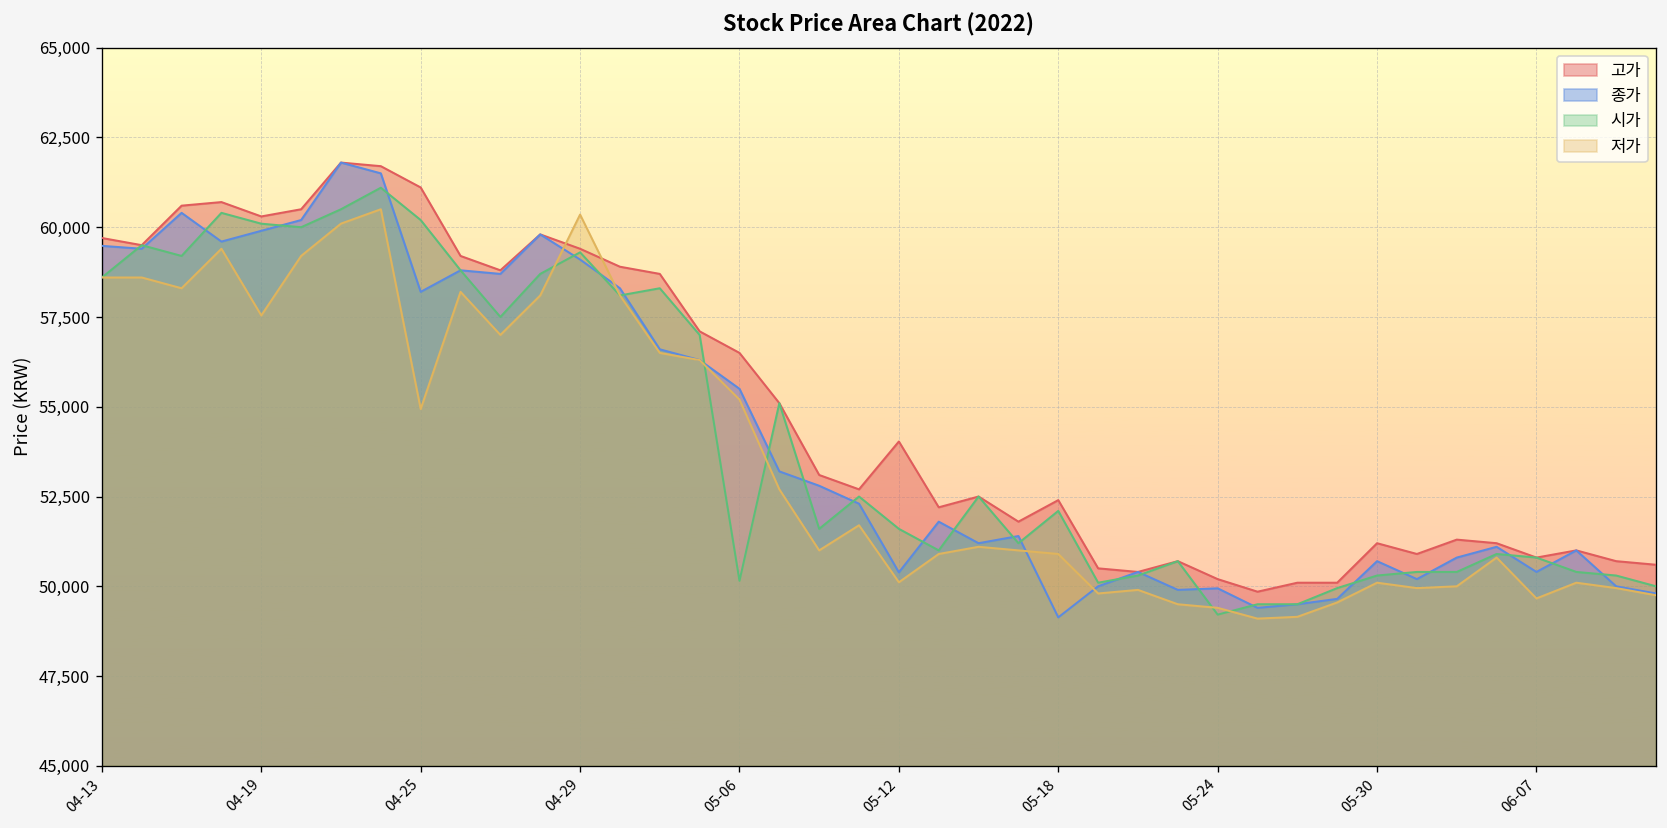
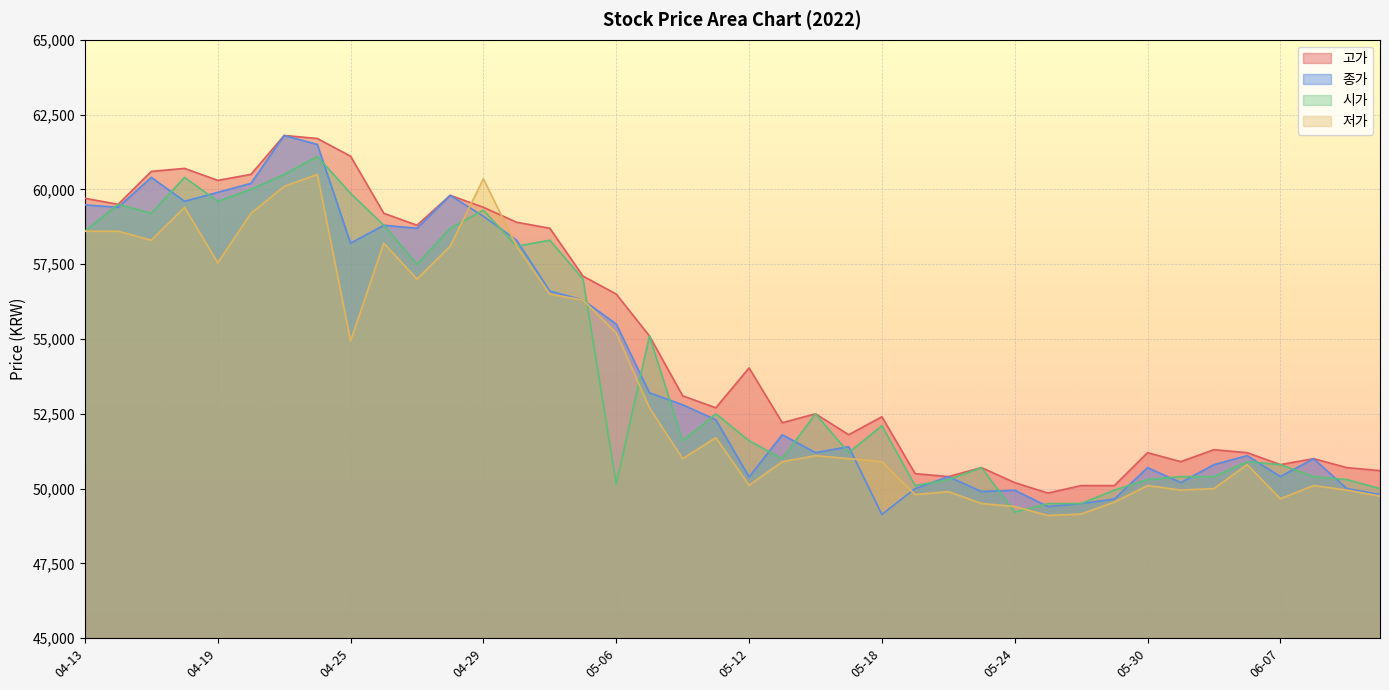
시가, 04-19: 60,100 -> 59,600
시가, 04-25: 60,200 -> 59,900
